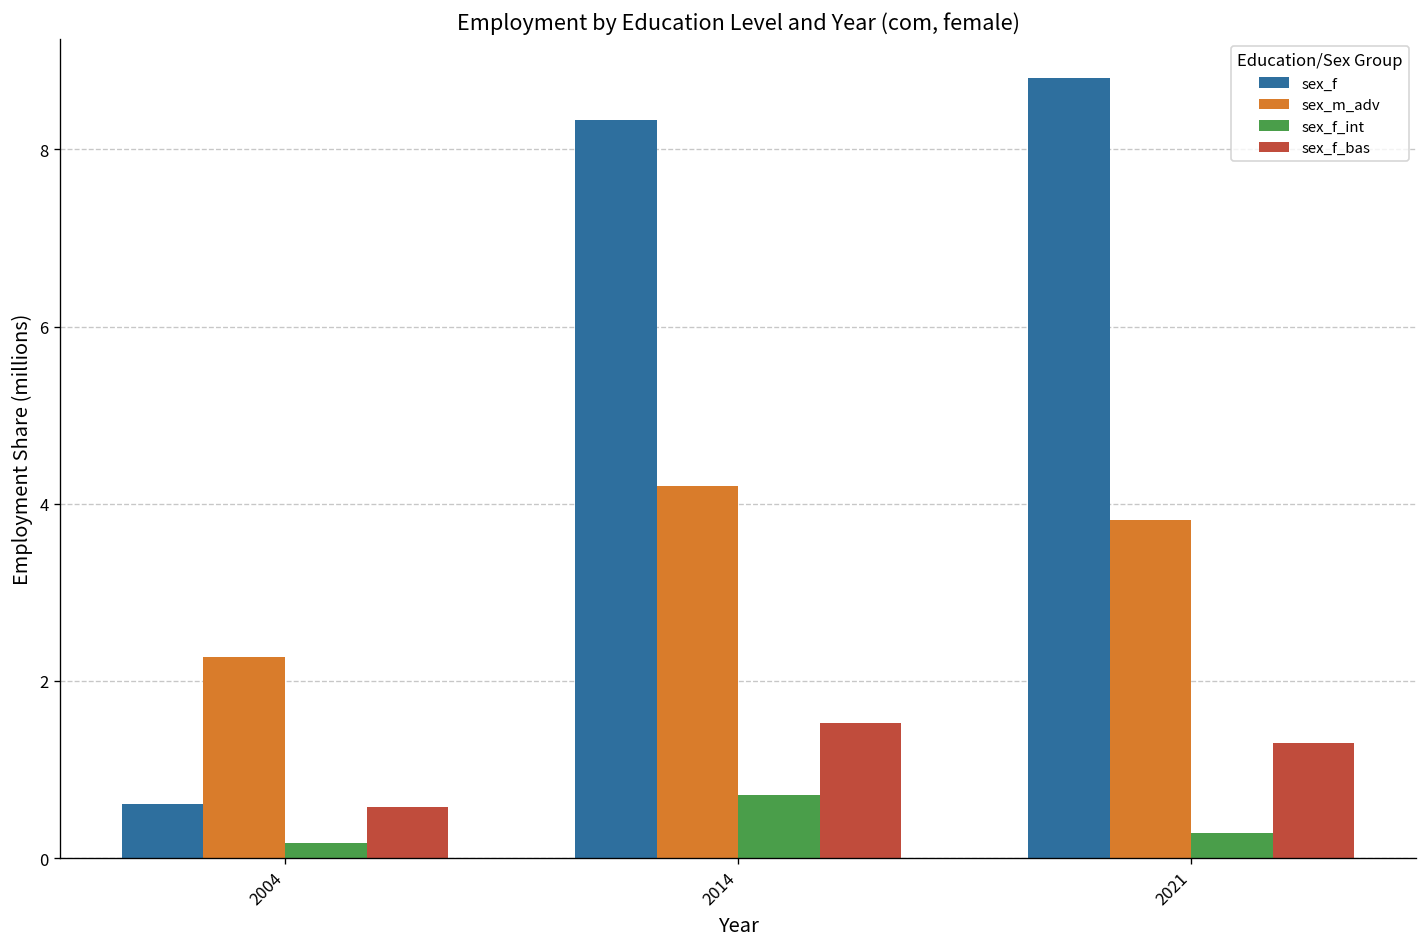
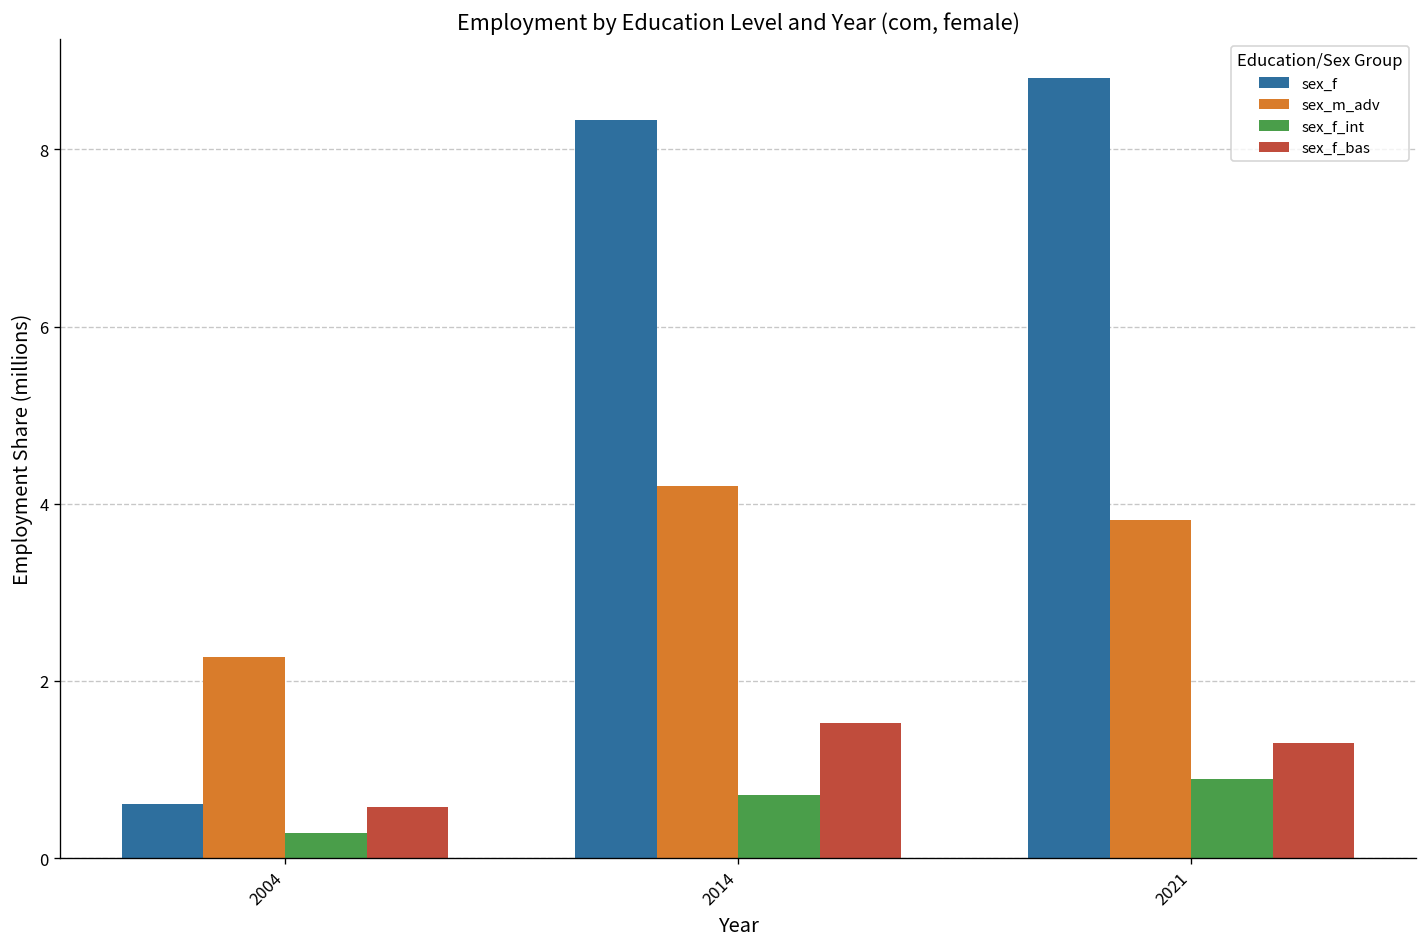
sex_f_int, 2004: 0.2 -> 0.3
sex_f_int, 2021: 0.3 -> 0.9
